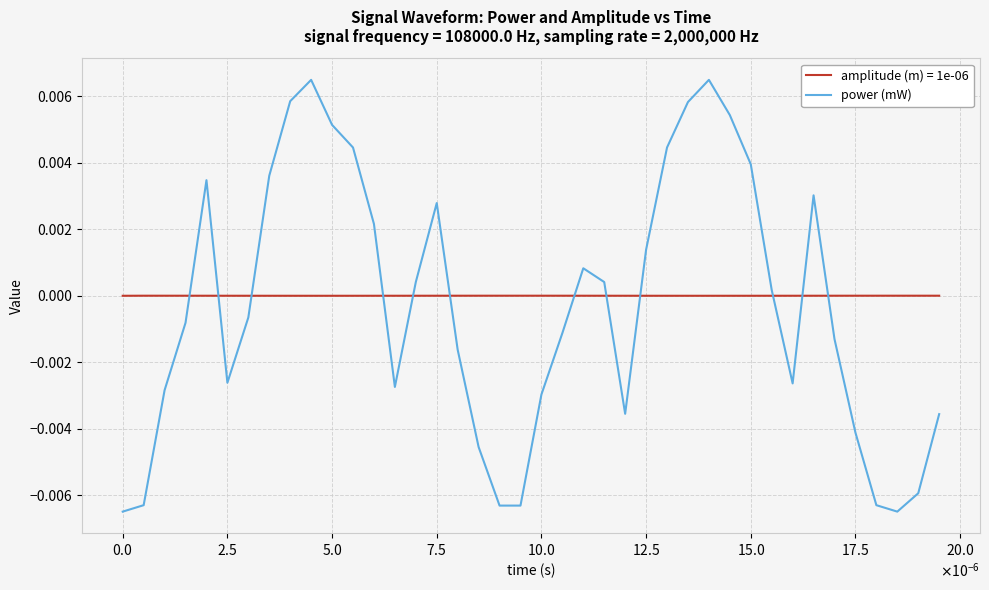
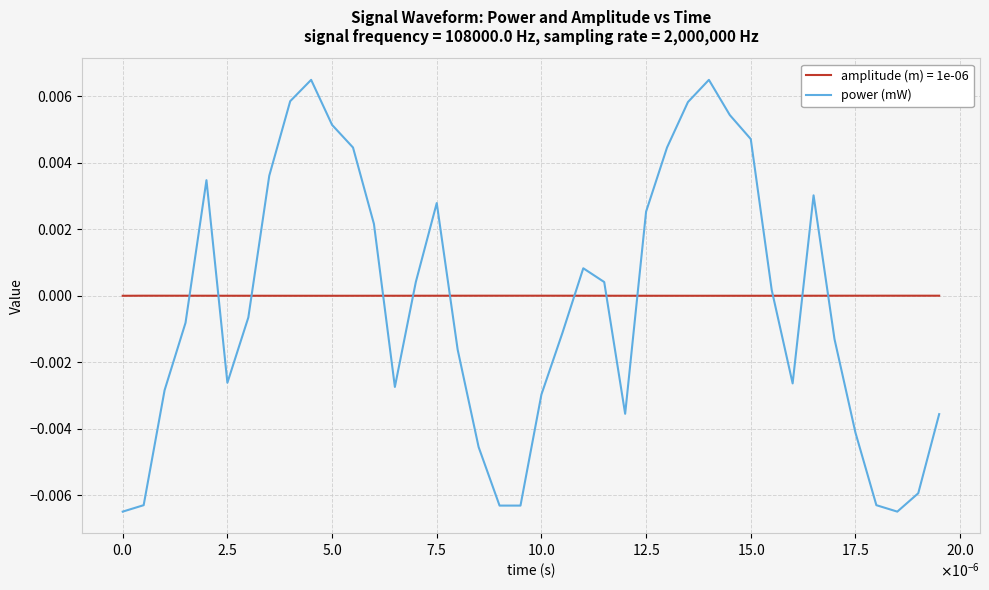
power (mW), 12.5: 0.0014 -> 0.0025
power (mW), 15.0: 0.0040 -> 0.0047
